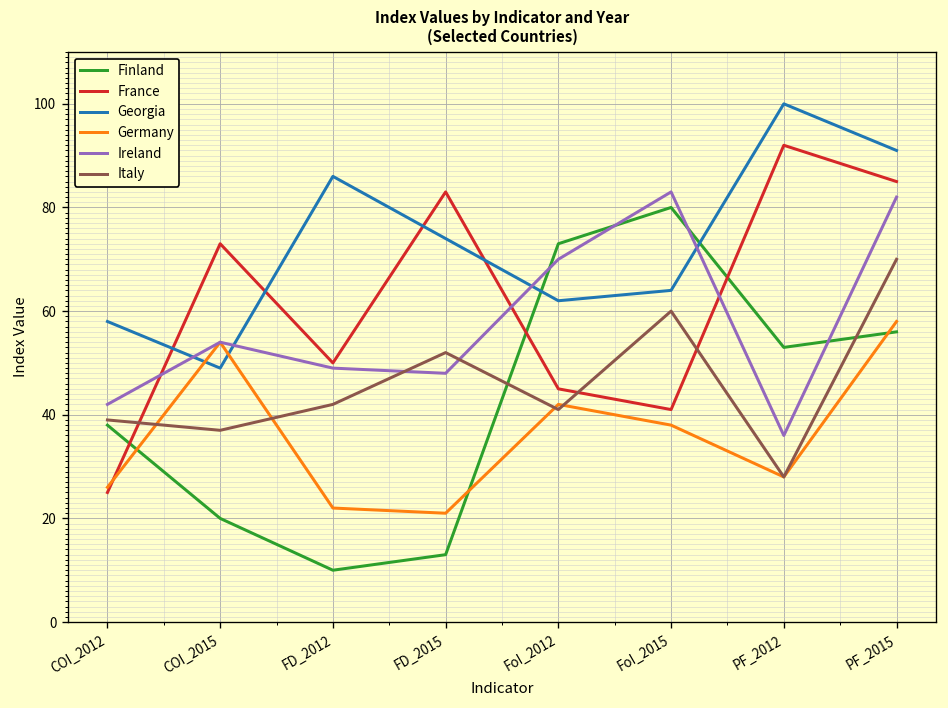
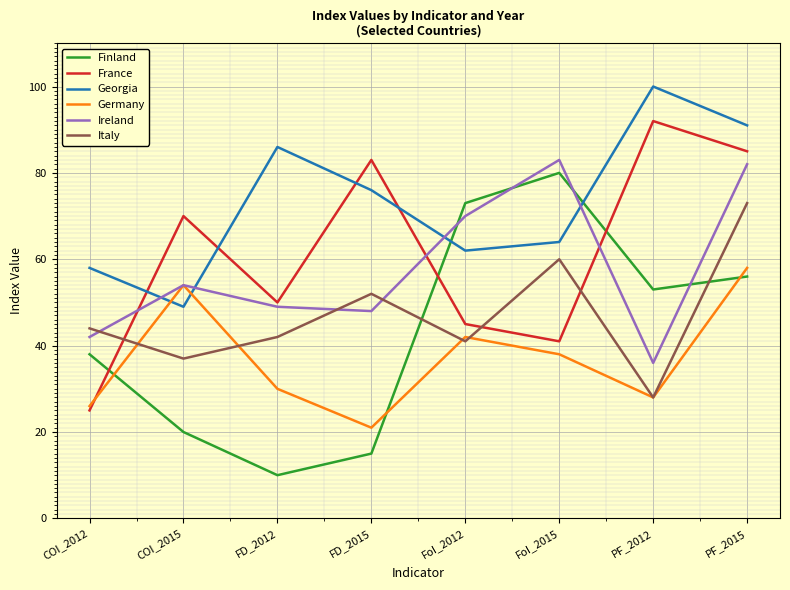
Italy, COI_2012: 39 -> 44
France, COI_2015: 73 -> 70
Germany, FD_2012: 22 -> 30
Finland, FD_2015: 13 -> 15
Georgia, FD_2015: 74 -> 76
Italy, PF_2015: 70 -> 73
